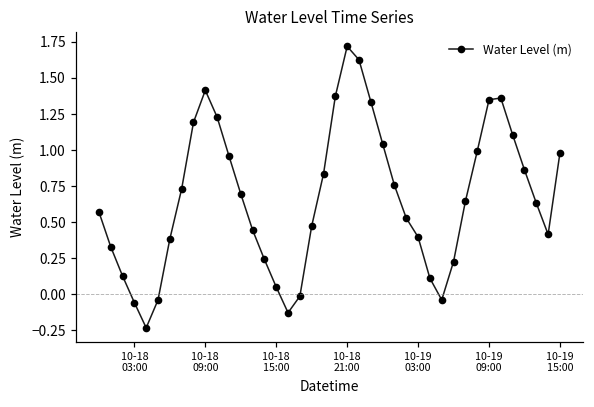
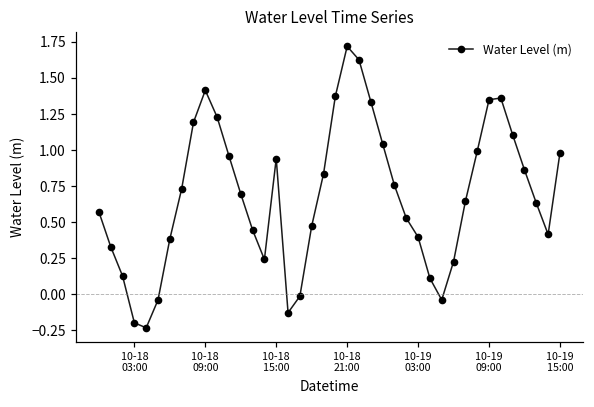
10-18 03:00: -0.06 -> -0.20
10-18 15:00: 0.05 -> 0.94
